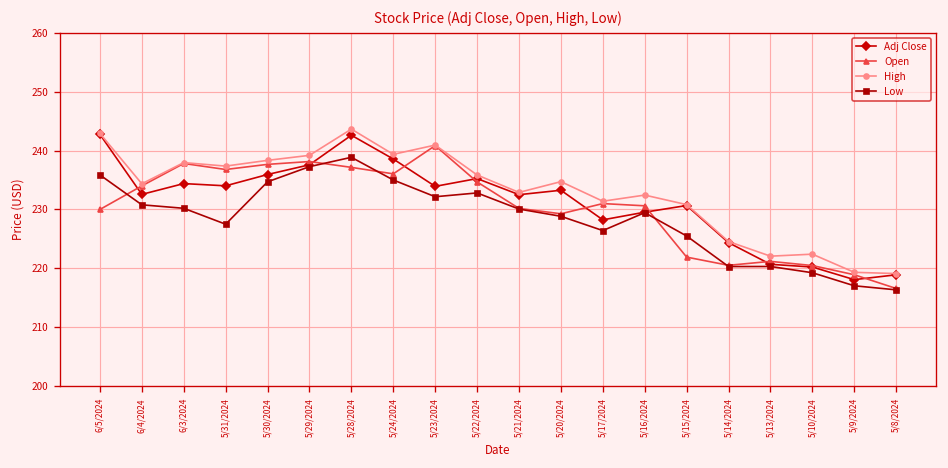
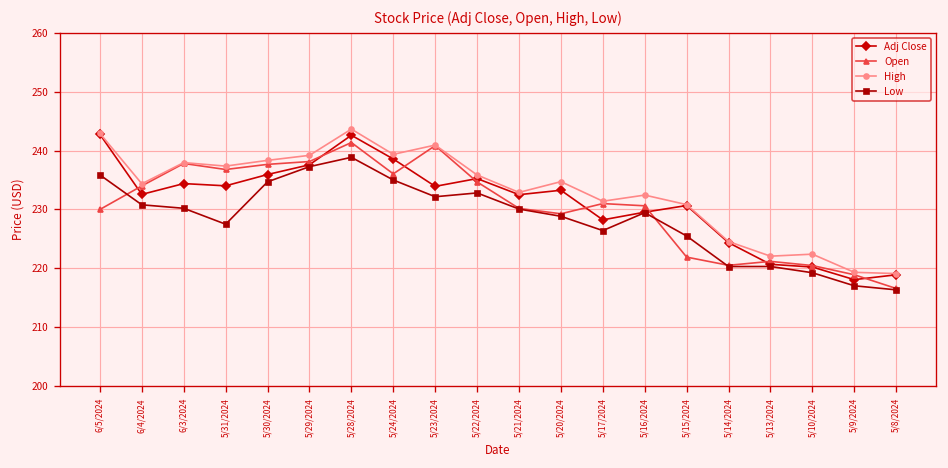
Open, 5/28/2024: 237 -> 241
